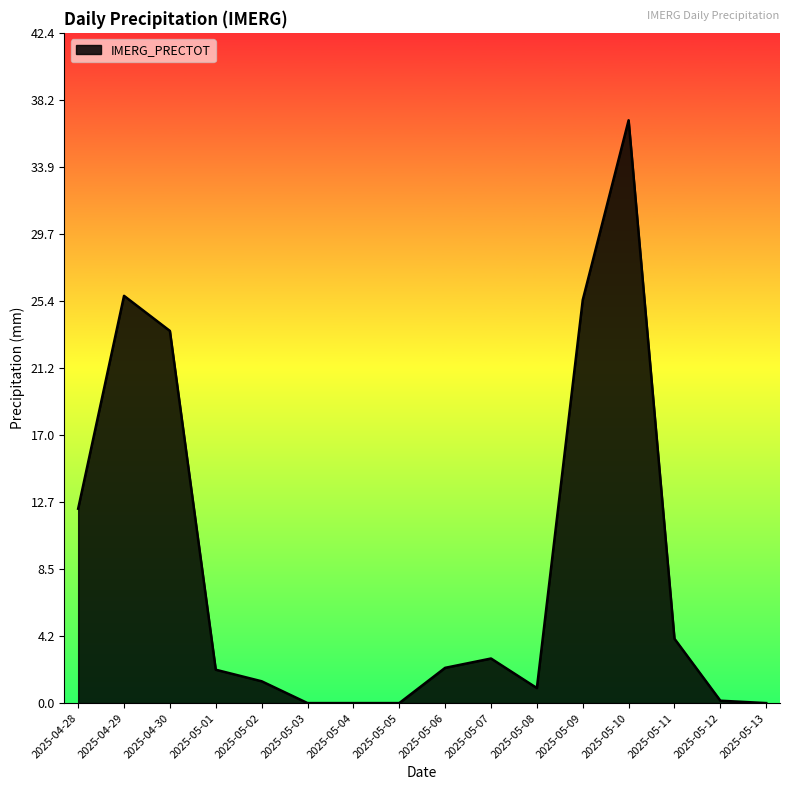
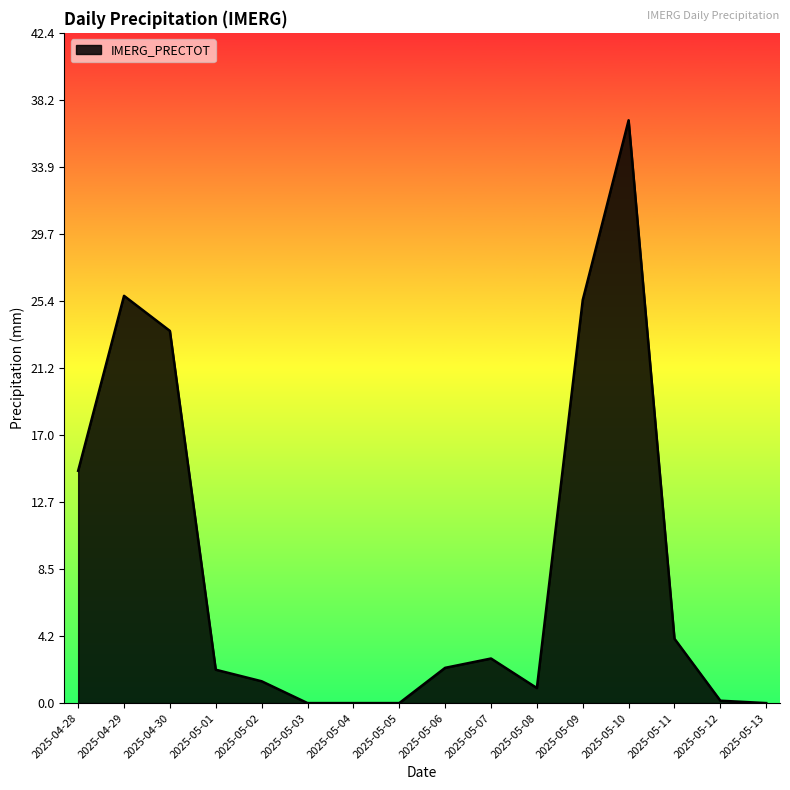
2025-04-28: 12.3 -> 14.7
